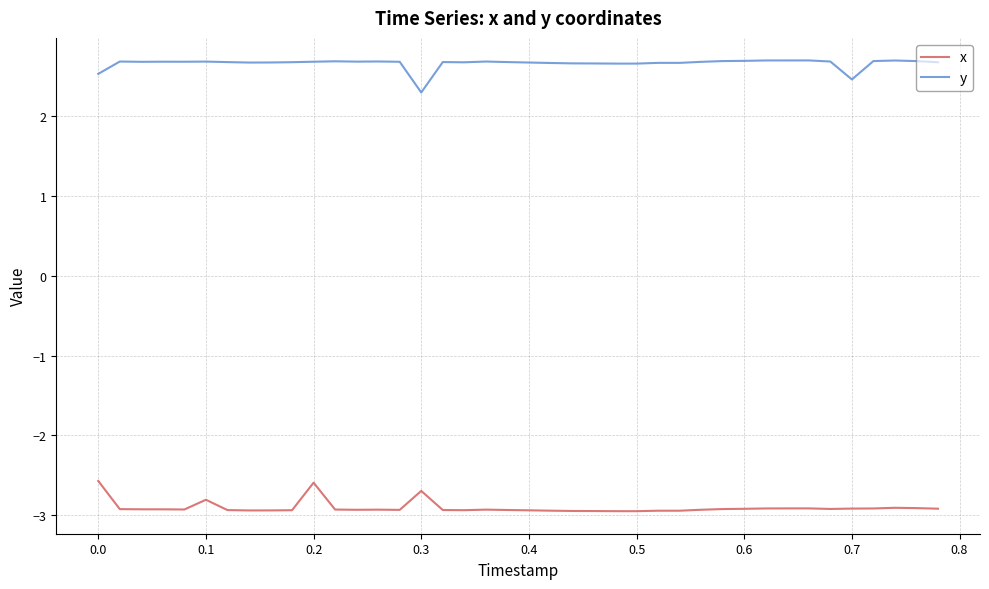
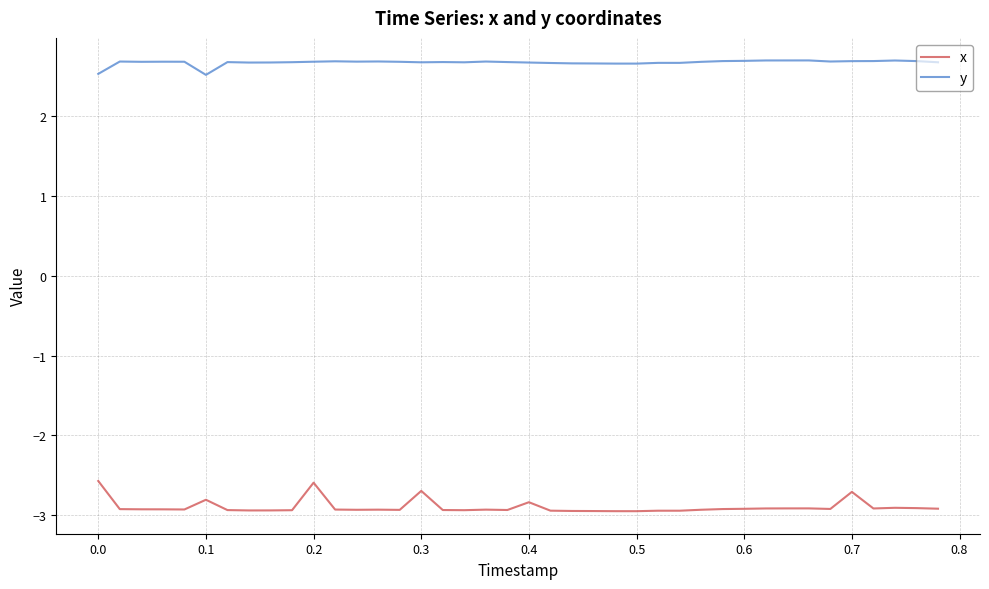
y, 0.1: 2.7 -> 2.5
y, 0.3: 2.3 -> 2.7
x, 0.4: -2.9 -> -2.8
x, 0.7: -2.9 -> -2.7
y, 0.7: 2.5 -> 2.7
